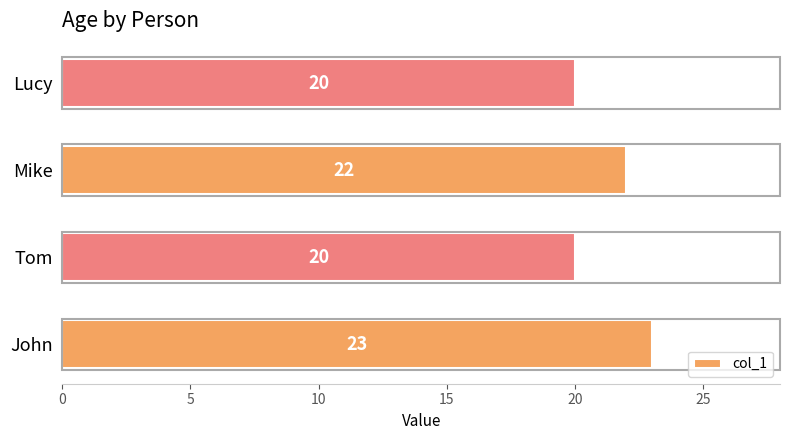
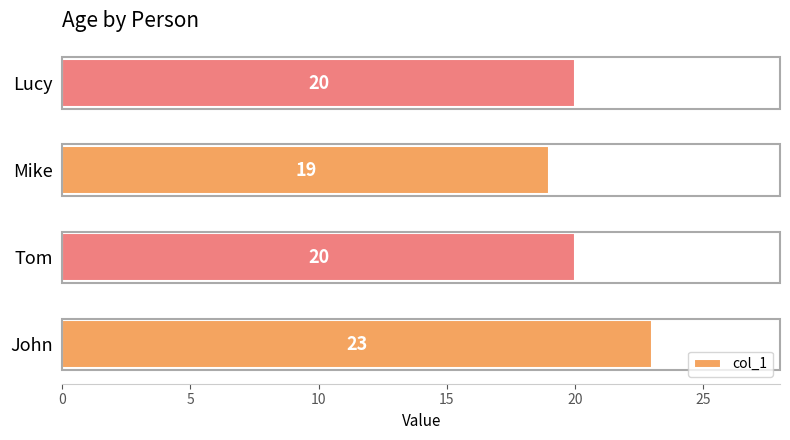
Mike: 22 -> 19
